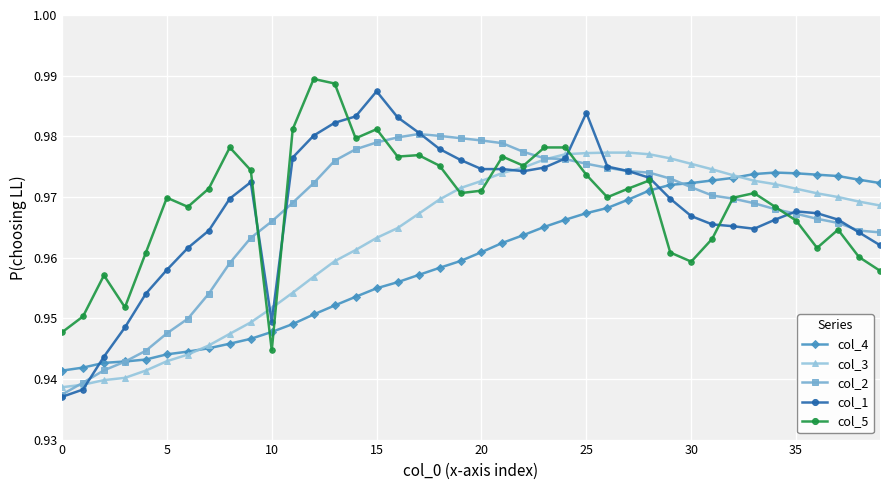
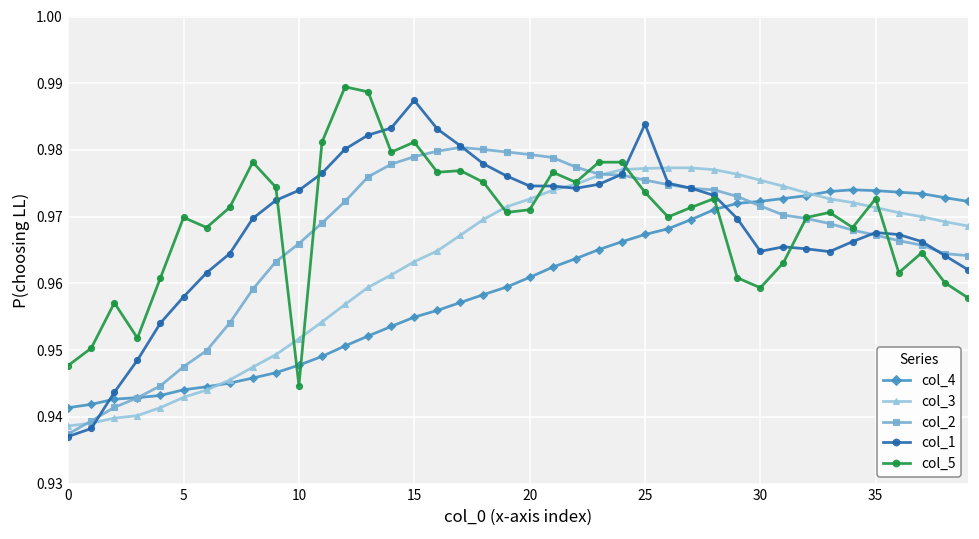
col_1, 10: 0.949 -> 0.974
col_1, 30: 0.967 -> 0.965
col_5, 35: 0.966 -> 0.973
